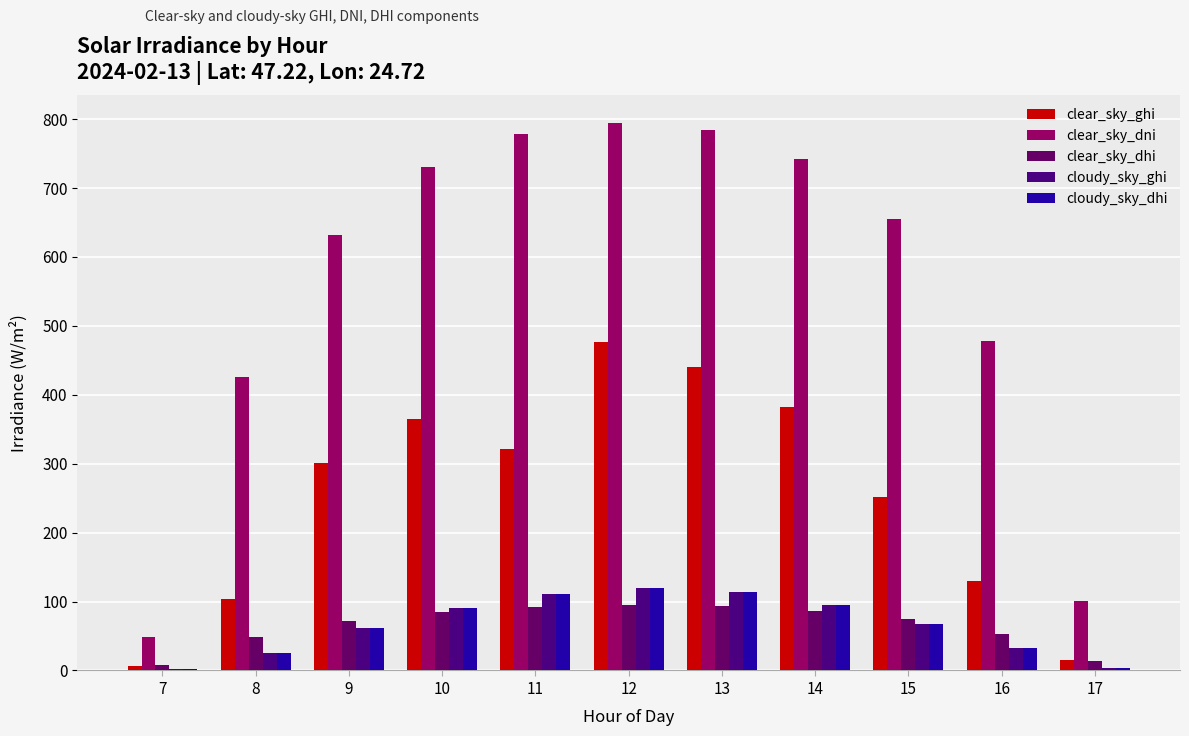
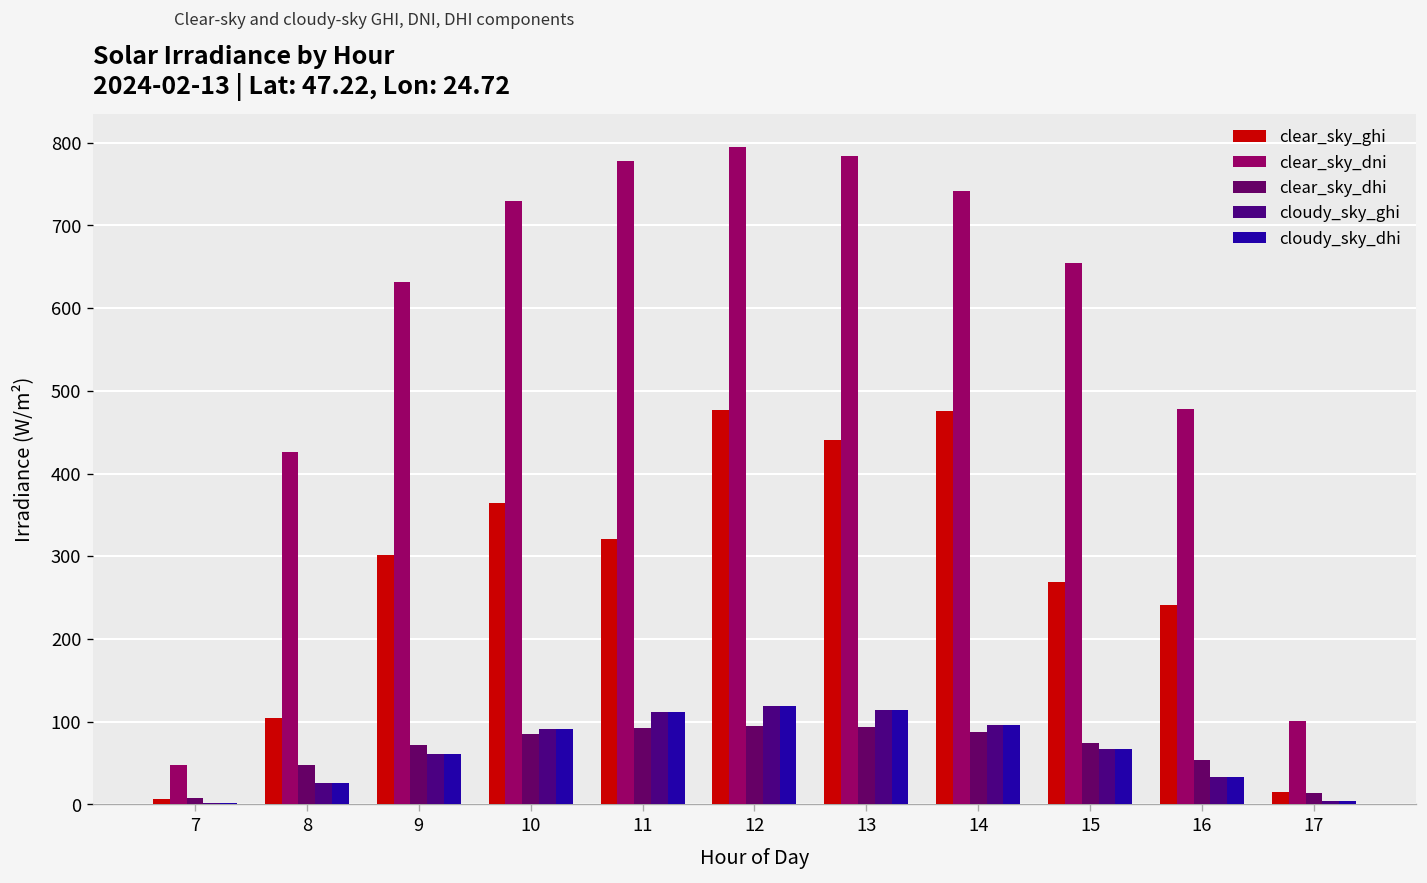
clear_sky_ghi, 14: 380 -> 480
clear_sky_ghi, 15: 250 -> 270
clear_sky_ghi, 16: 130 -> 240
